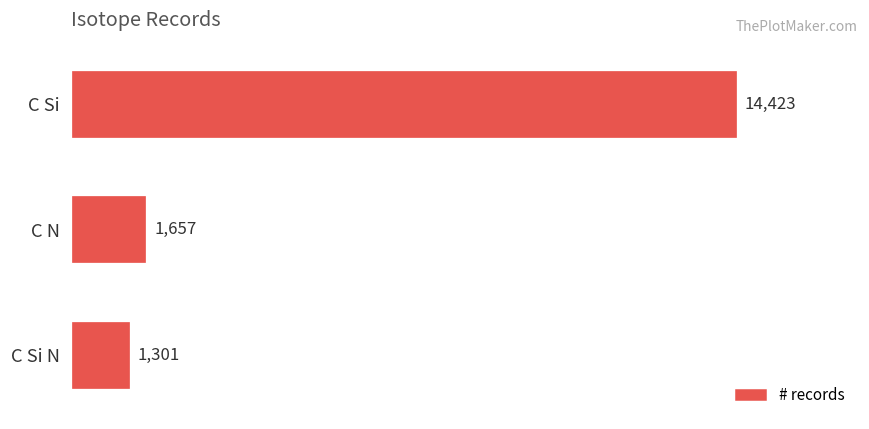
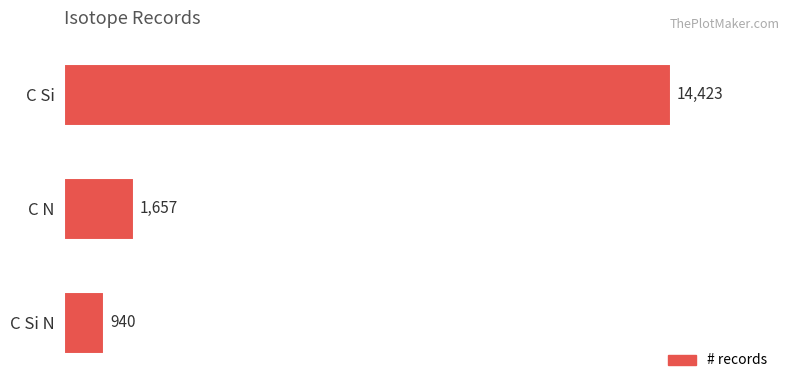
C Si N: 1,301 -> 940
